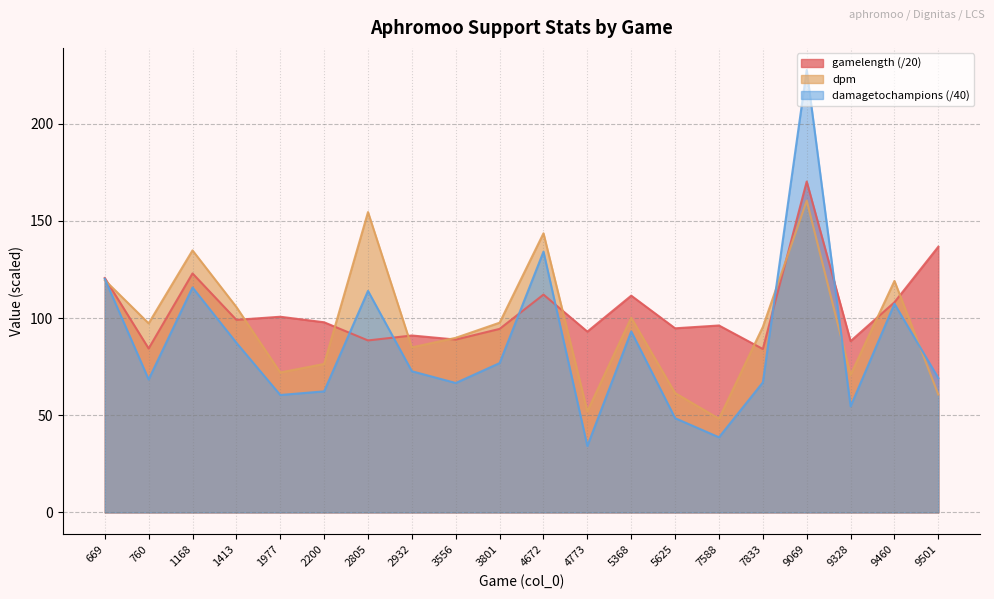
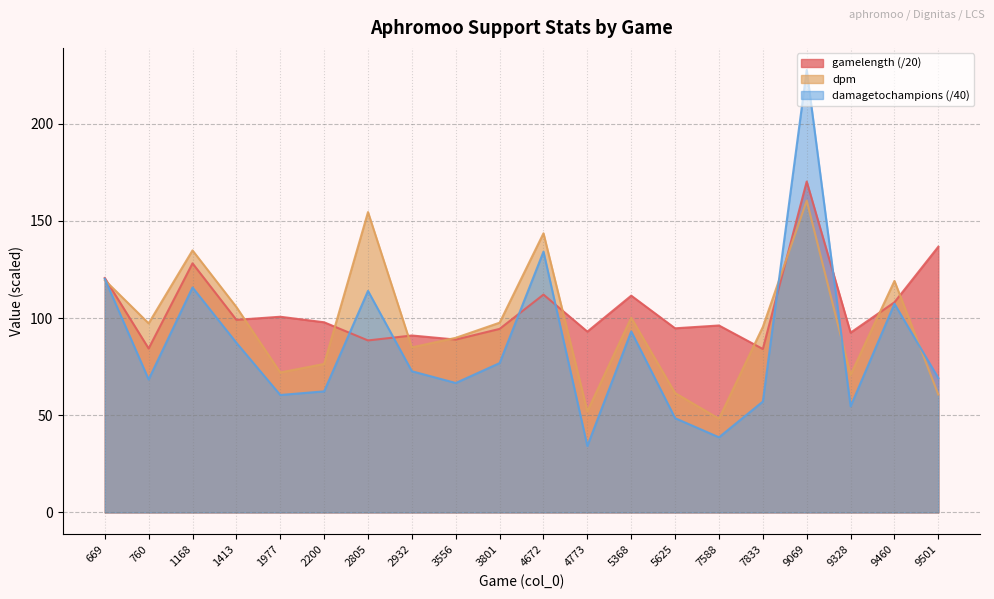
gamelength (/20), 1168: 123 -> 128
damagetochampions (/40), 7833: 67 -> 57
gamelength (/20), 9328: 88 -> 93
